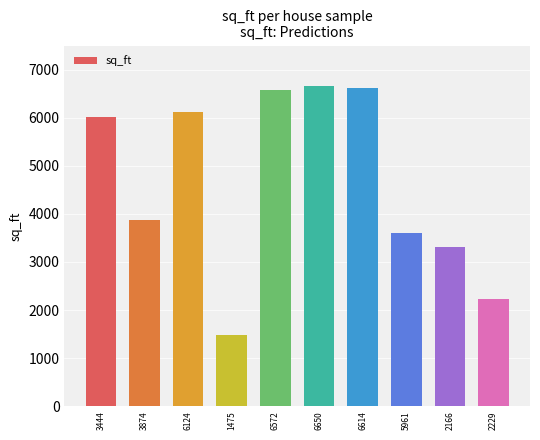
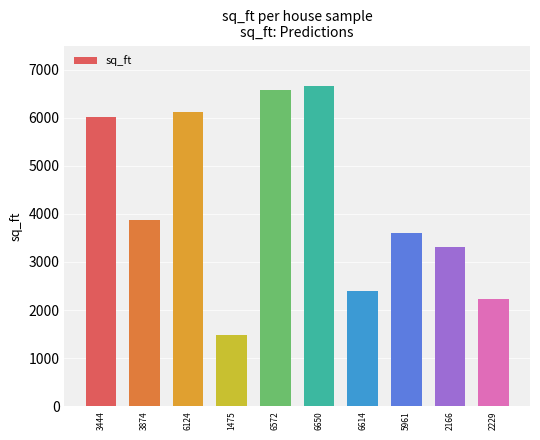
6614: 6600 -> 2400
